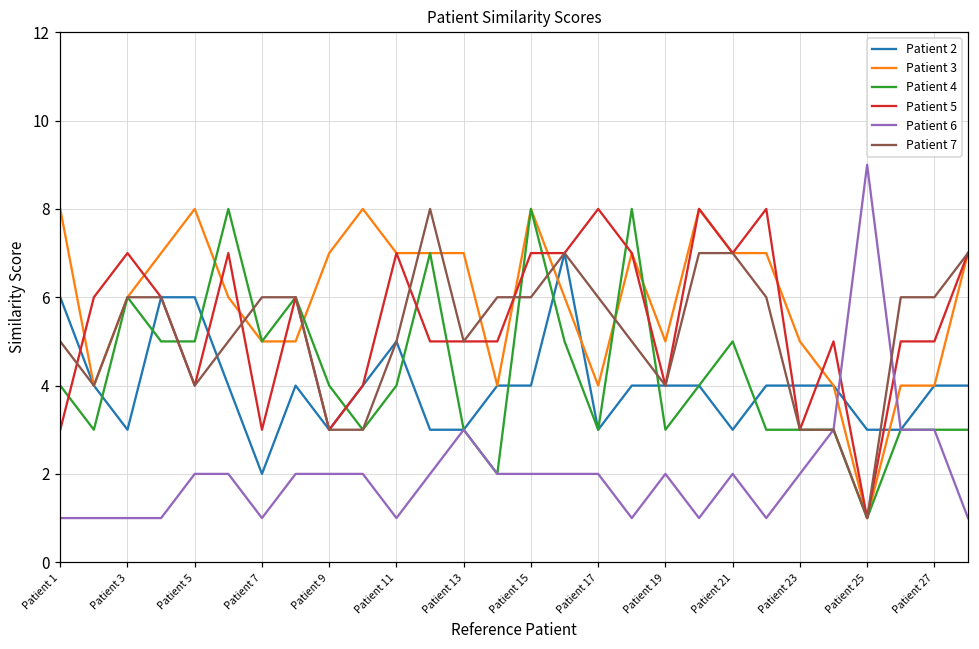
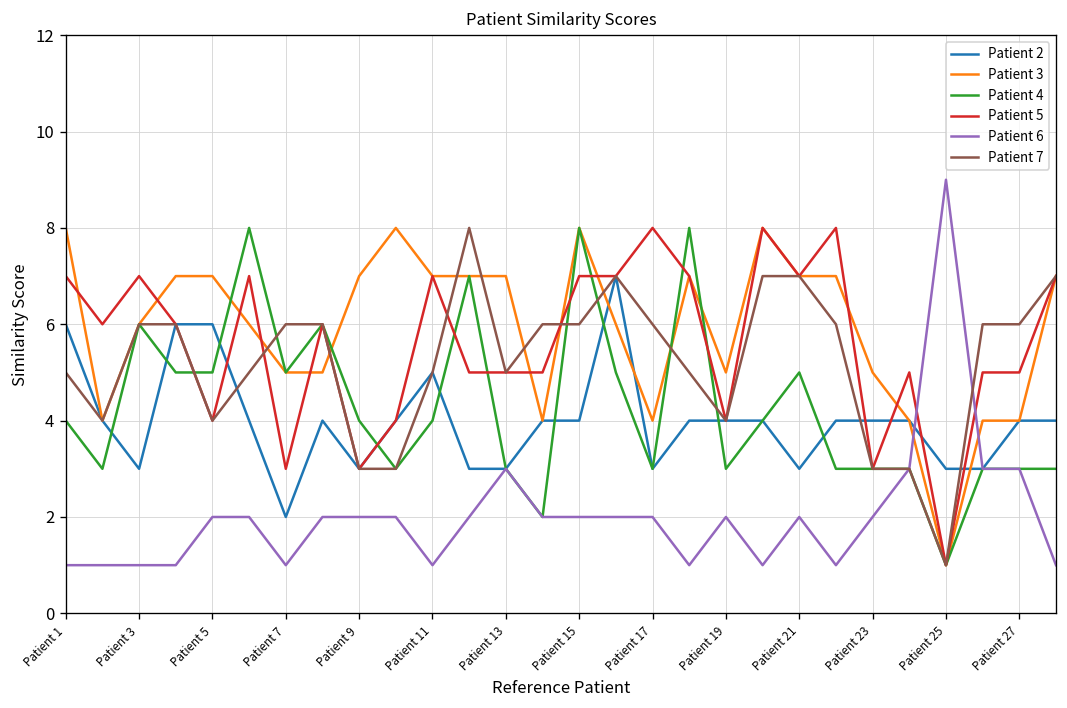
Patient 5, Patient 1: 3 -> 7
Patient 3, Patient 5: 8 -> 7
